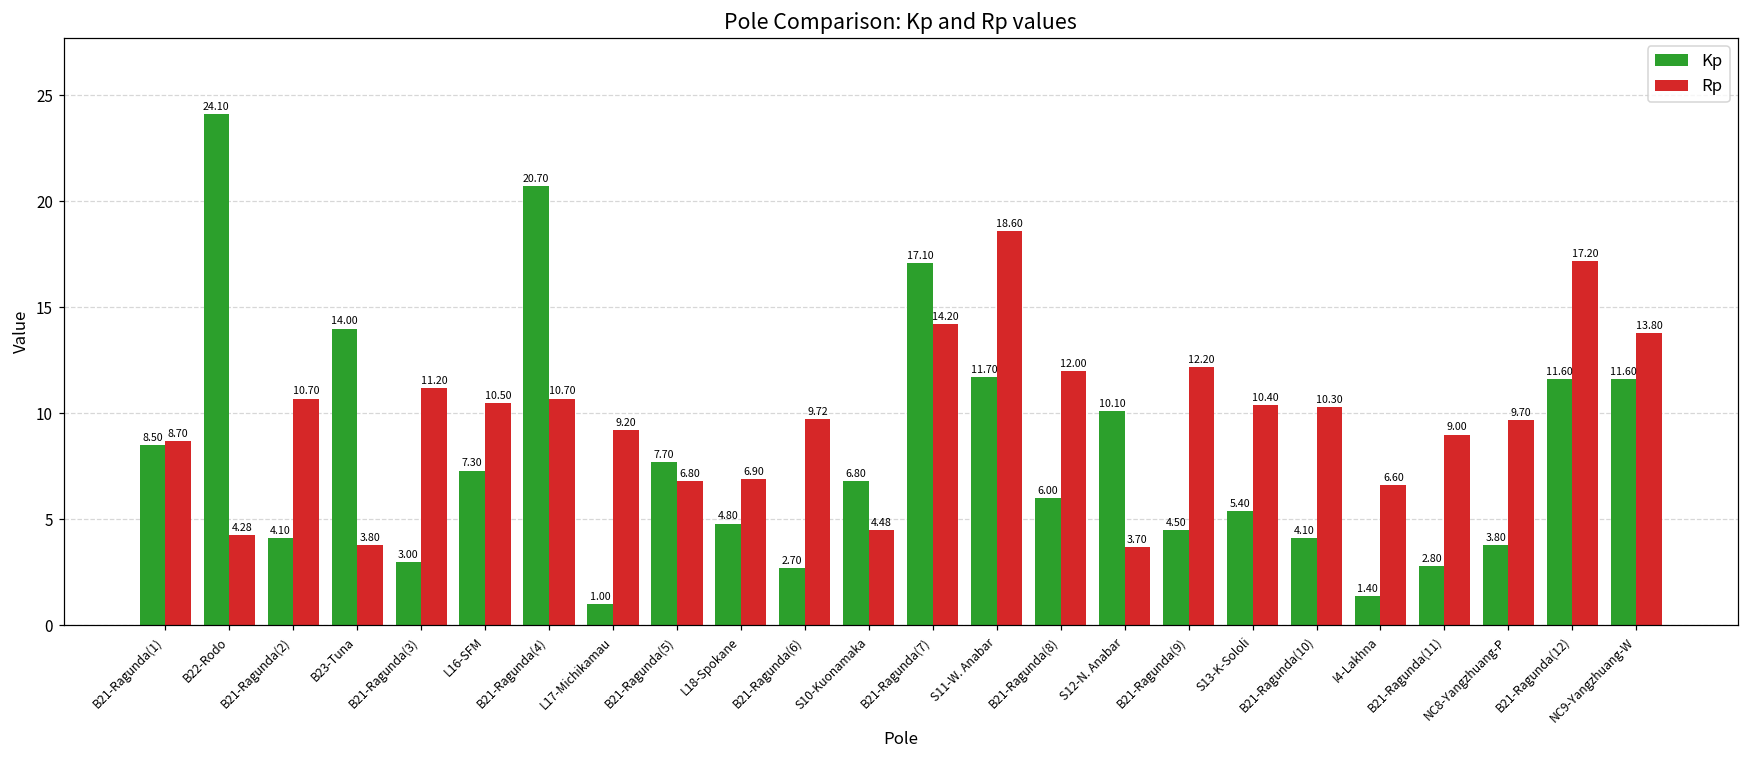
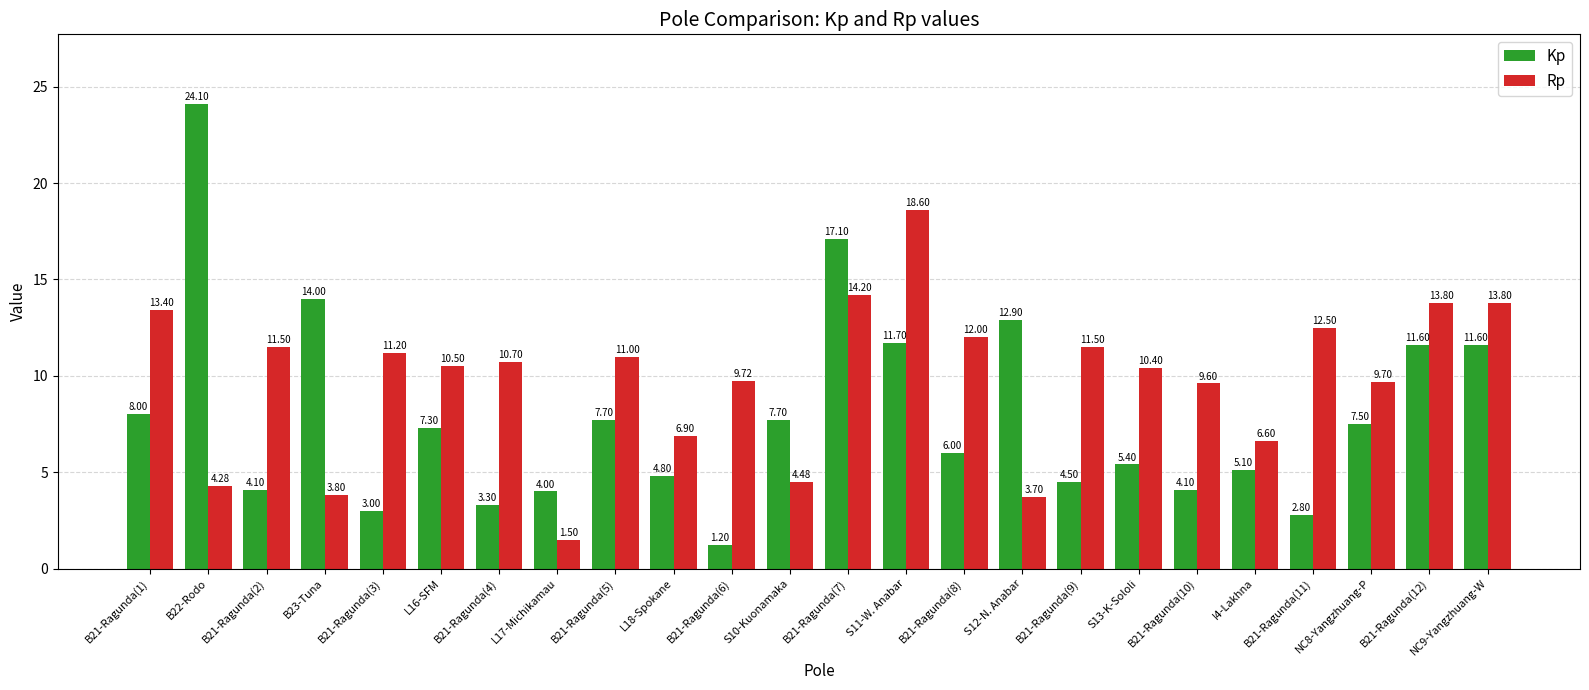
Kp, B21-Ragunda(1): 8.50 -> 8.00
Rp, B21-Ragunda(1): 8.70 -> 13.40
Rp, B21-Ragunda(2): 10.70 -> 11.50
Kp, B21-Ragunda(4): 20.70 -> 3.30
Kp, L17-Michikamau: 1.00 -> 4.00
Rp, L17-Michikamau: 9.20 -> 1.50
Rp, B21-Ragunda(5): 6.80 -> 11.00
Kp, B21-Ragunda(6): 2.70 -> 1.20
Kp, S10-Kuonamaka: 6.80 -> 7.70
Kp, S12-N. Anabar: 10.10 -> 12.90
Rp, B21-Ragunda(9): 12.20 -> 11.50
Rp, B21-Ragunda(10): 10.30 -> 9.60
Kp, I4-Lakhna: 1.40 -> 5.10
Rp, B21-Ragunda(11): 9.00 -> 12.50
Kp, NC8-Yangzhuang-P: 3.80 -> 7.50
Rp, B21-Ragunda(12): 17.20 -> 13.80
